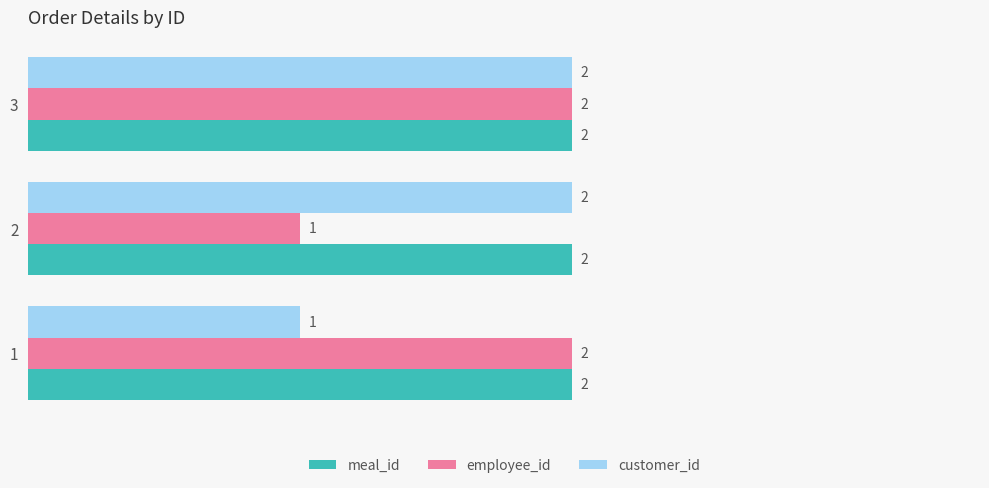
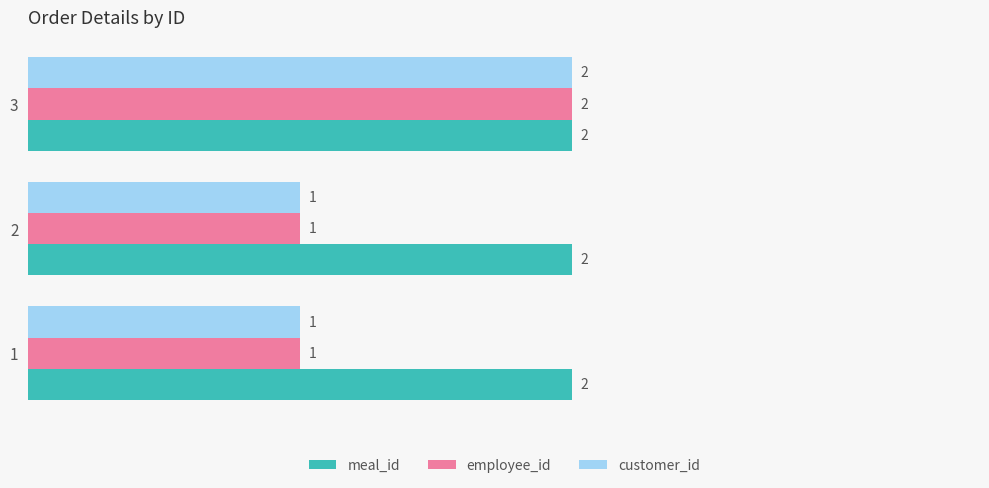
customer_id, 2: 2 -> 1
employee_id, 1: 2 -> 1
